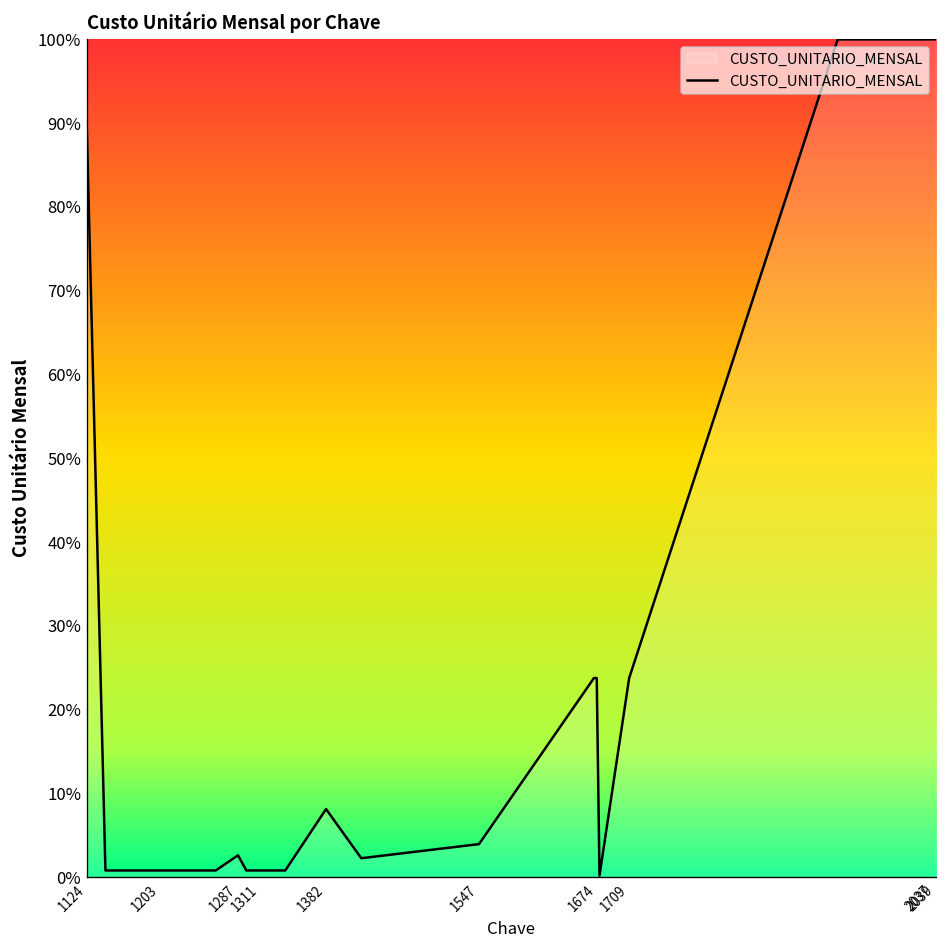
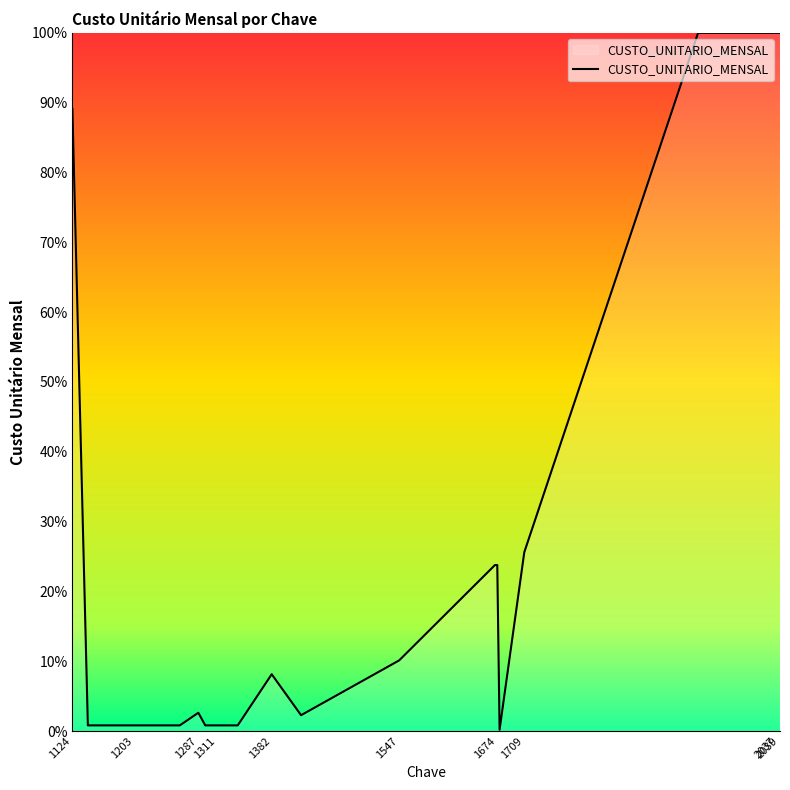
1547: 4% -> 10%
1709: 24% -> 26%
